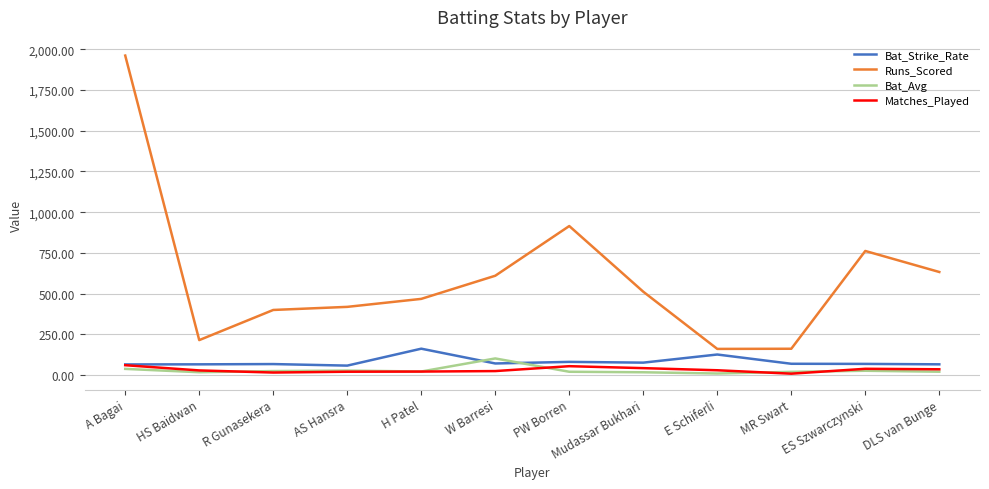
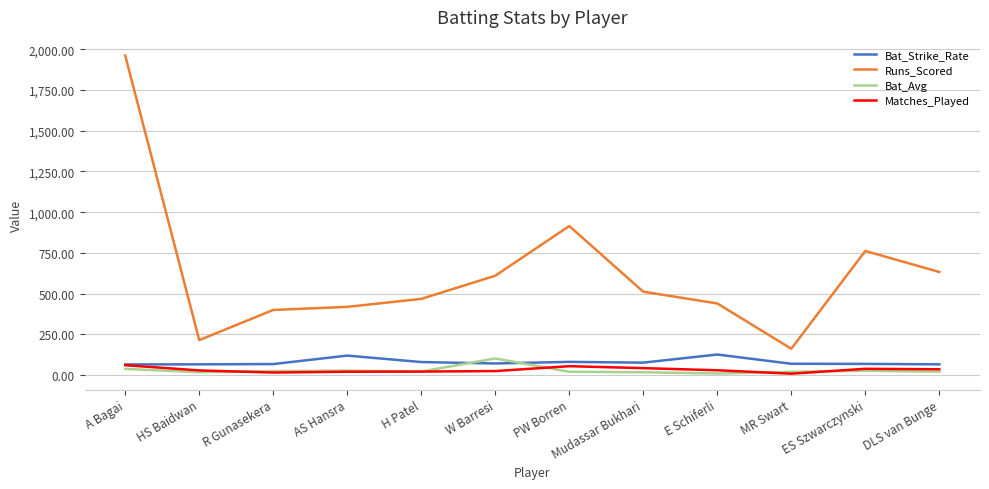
Bat_Strike_Rate, AS Hansra: 60 -> 120
Bat_Strike_Rate, H Patel: 160 -> 80
Runs_Scored, E Schiferli: 160 -> 440
